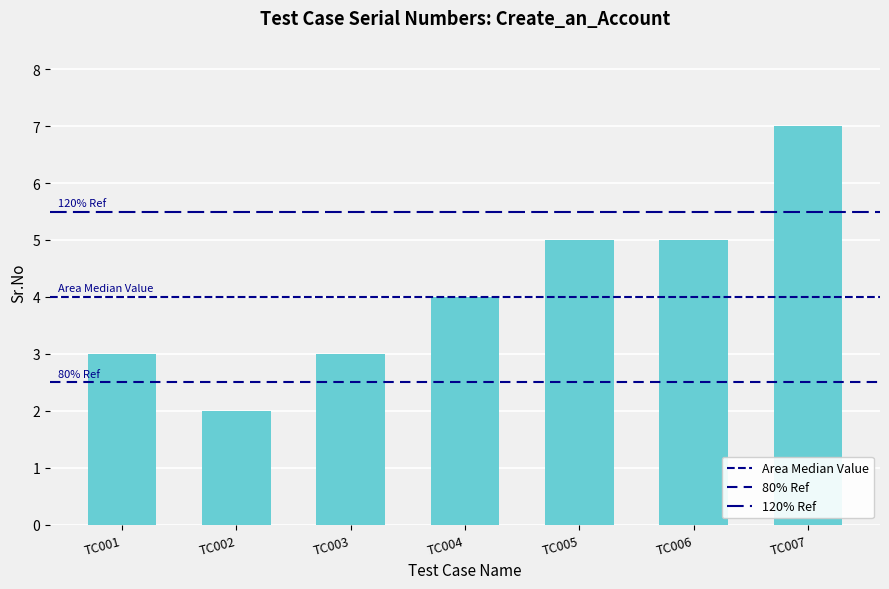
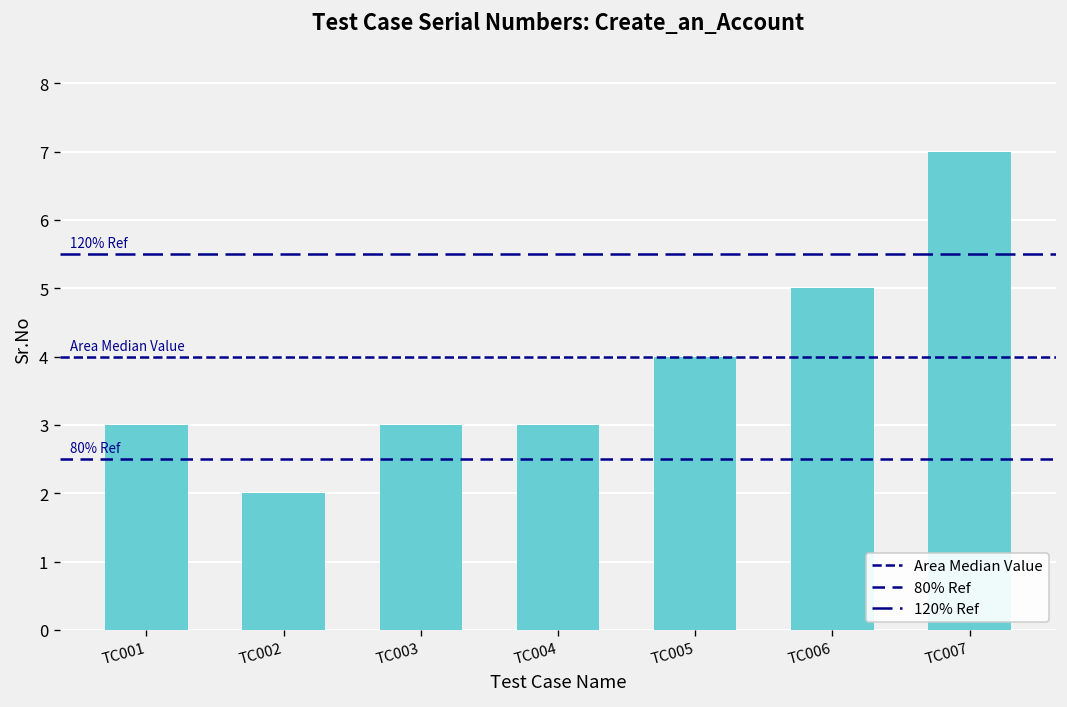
TC004: 4 -> 3
TC005: 5 -> 4
